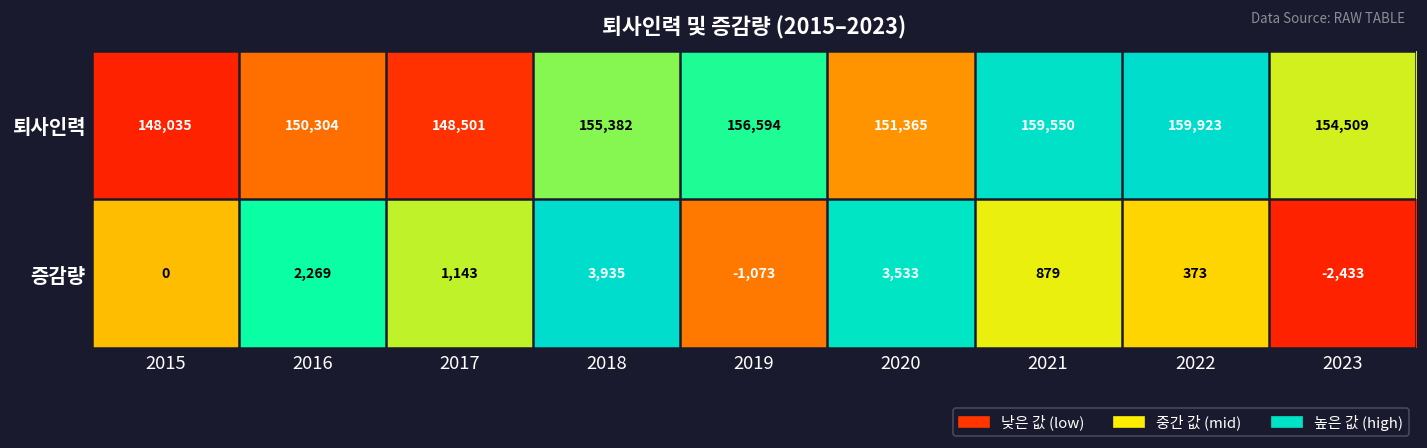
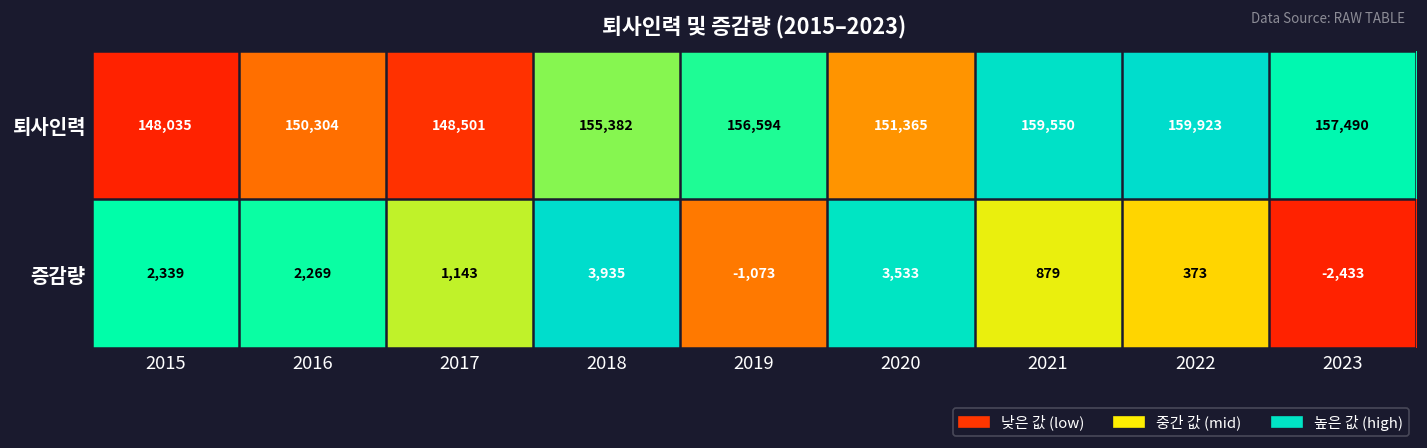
퇴사인력, 2023: 154,509 -> 157,490
증감량, 2015: 0 -> 2,339
